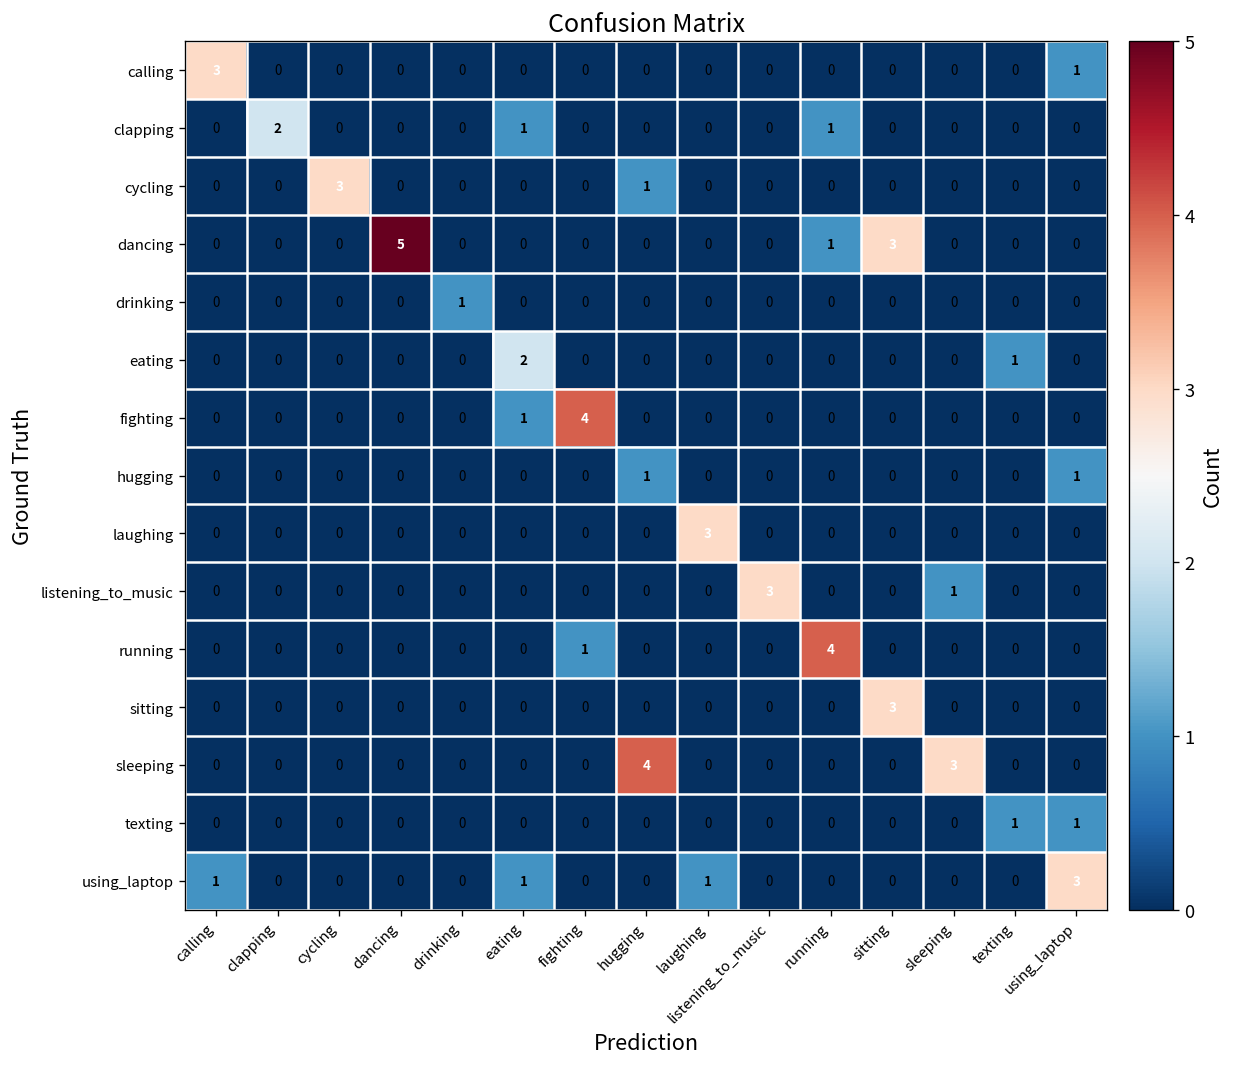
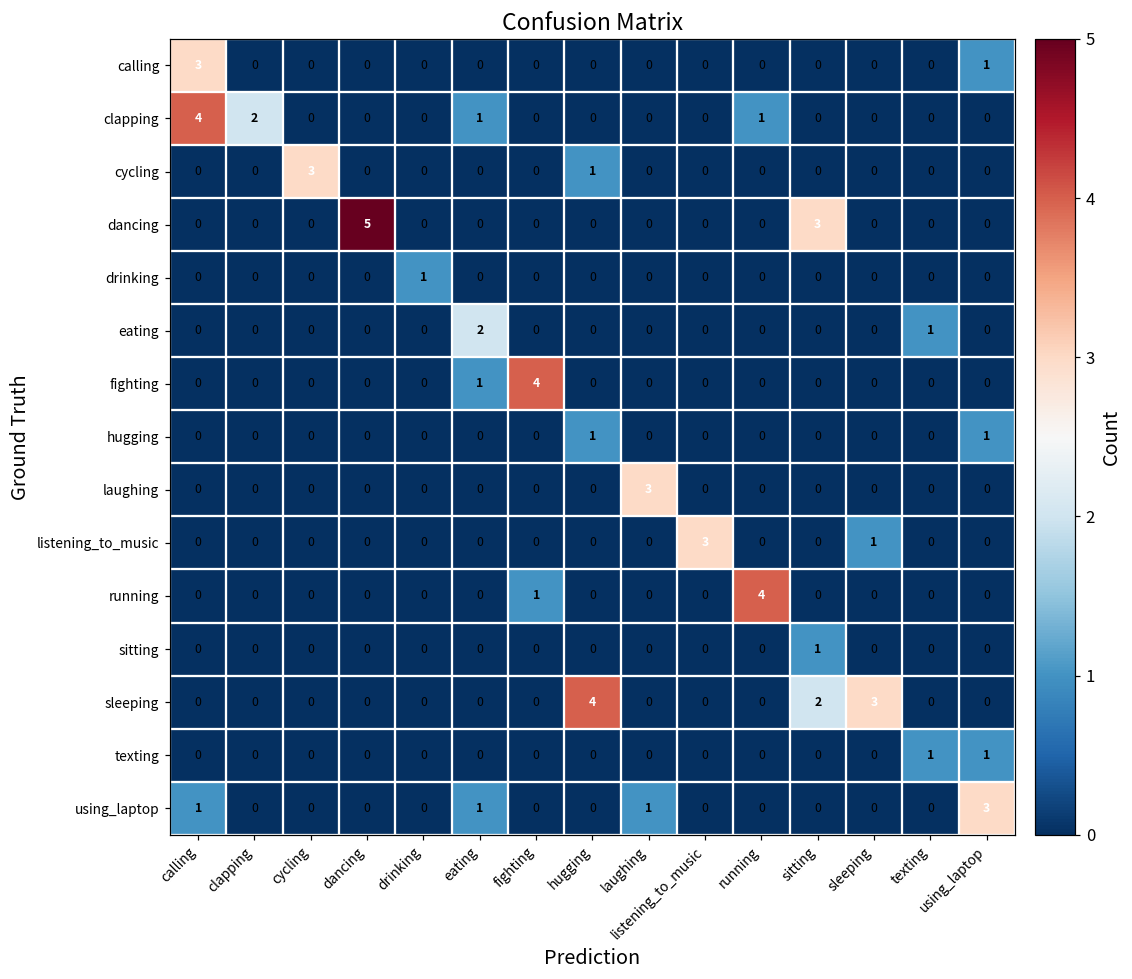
clapping, calling: 0 -> 4
dancing, running: 1 -> 0
sitting, sitting: 3 -> 1
sleeping, sitting: 0 -> 2
